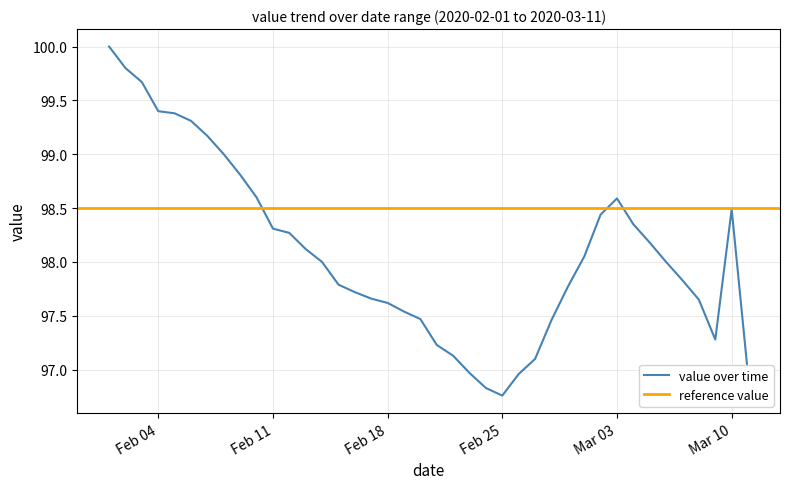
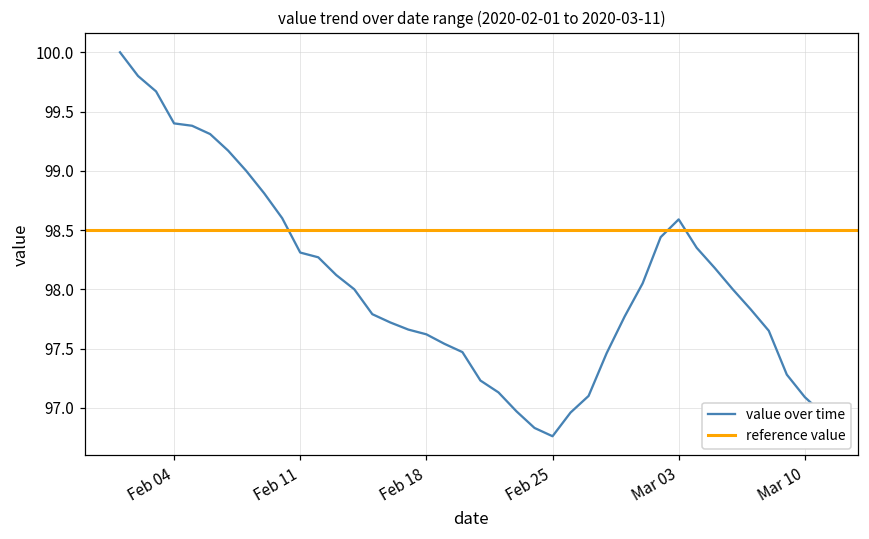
Mar 10: 98.49 -> 97.09
